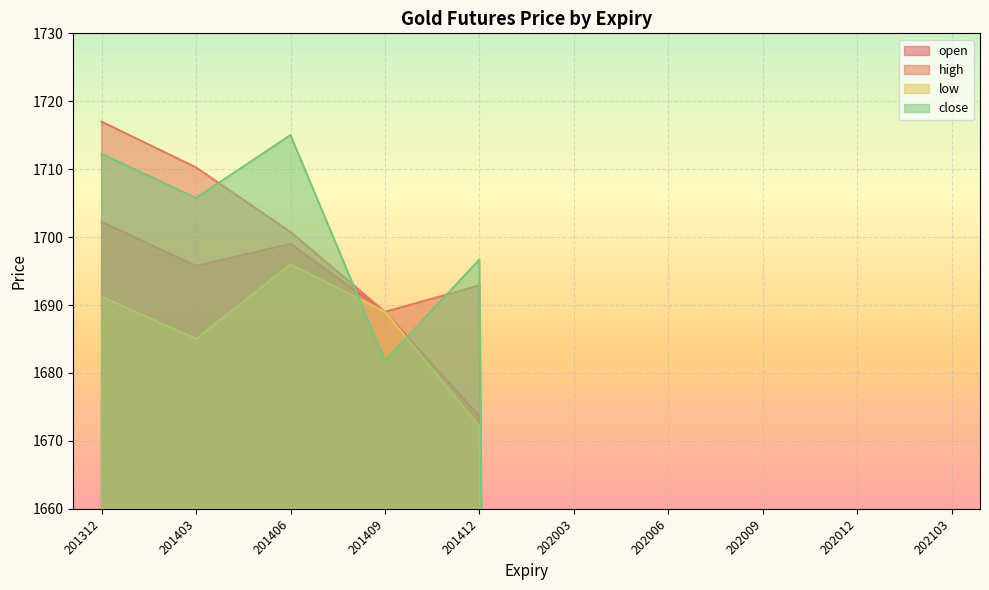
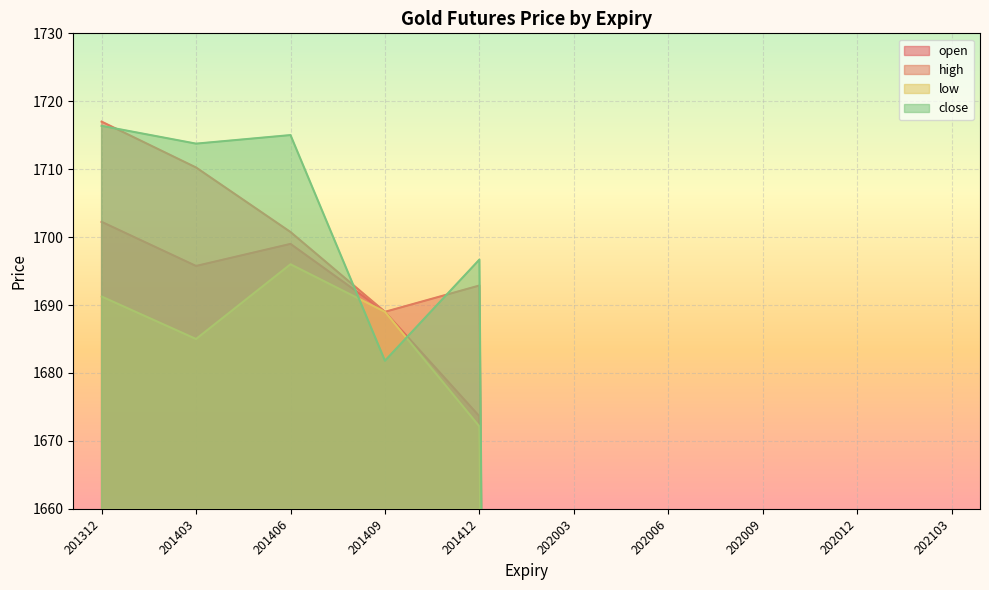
close, 201312: 1712 -> 1716
close, 201403: 1706 -> 1714
